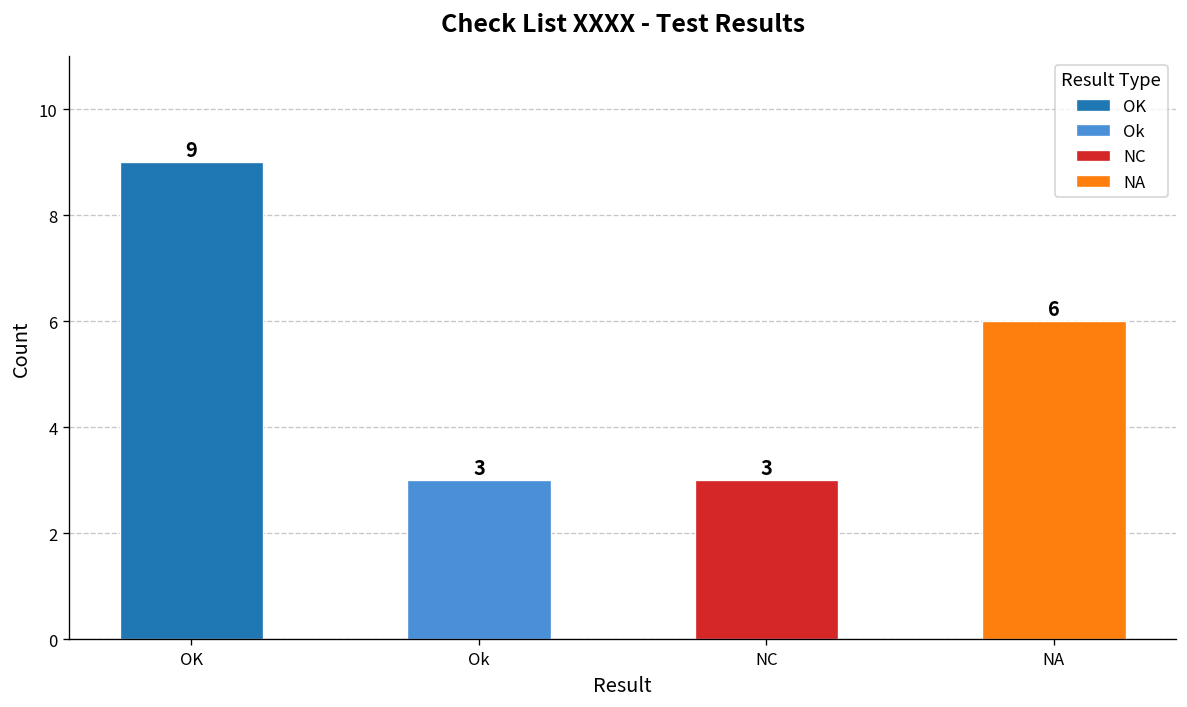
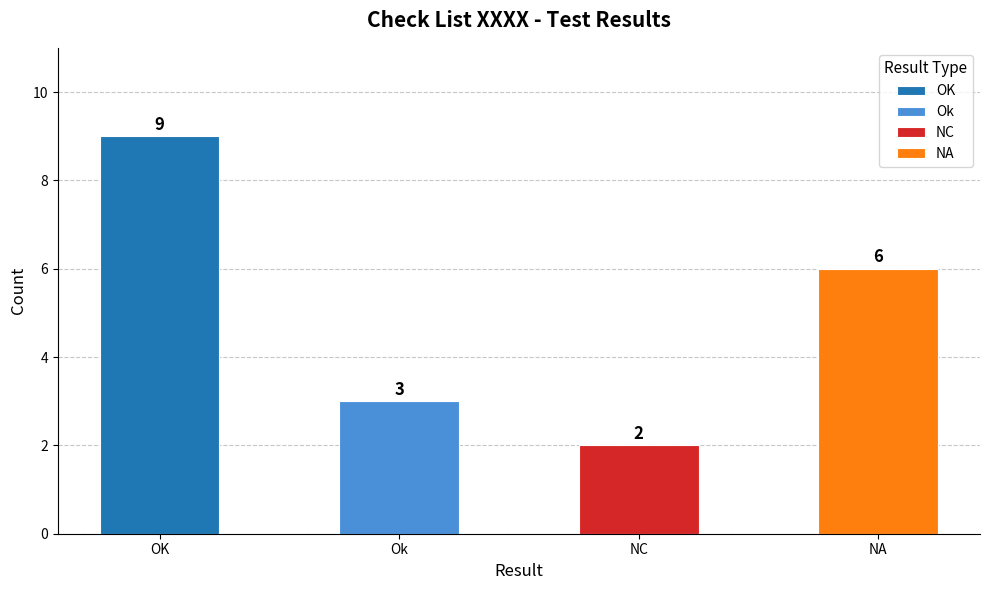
NC: 3 -> 2
